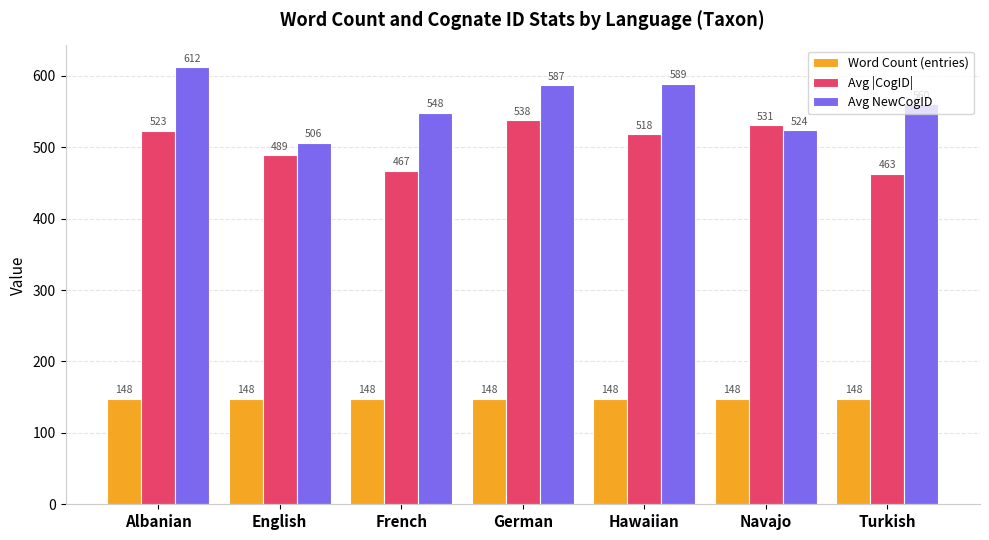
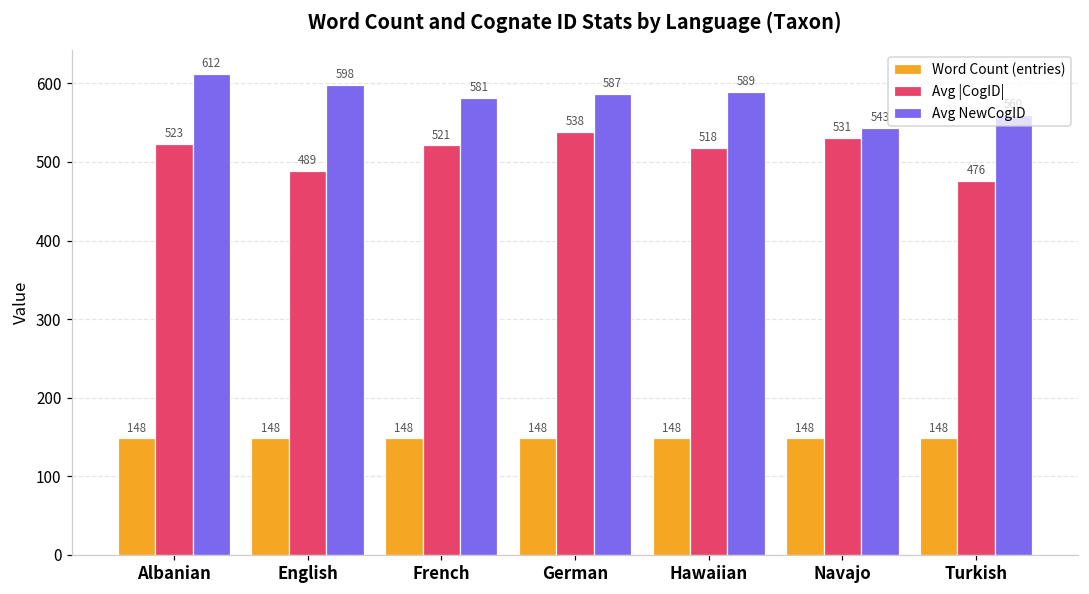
Avg NewCogID, English: 506 -> 598
Avg |CogID|, French: 467 -> 521
Avg NewCogID, French: 548 -> 581
Avg NewCogID, Navajo: 524 -> 543
Avg |CogID|, Turkish: 463 -> 476
